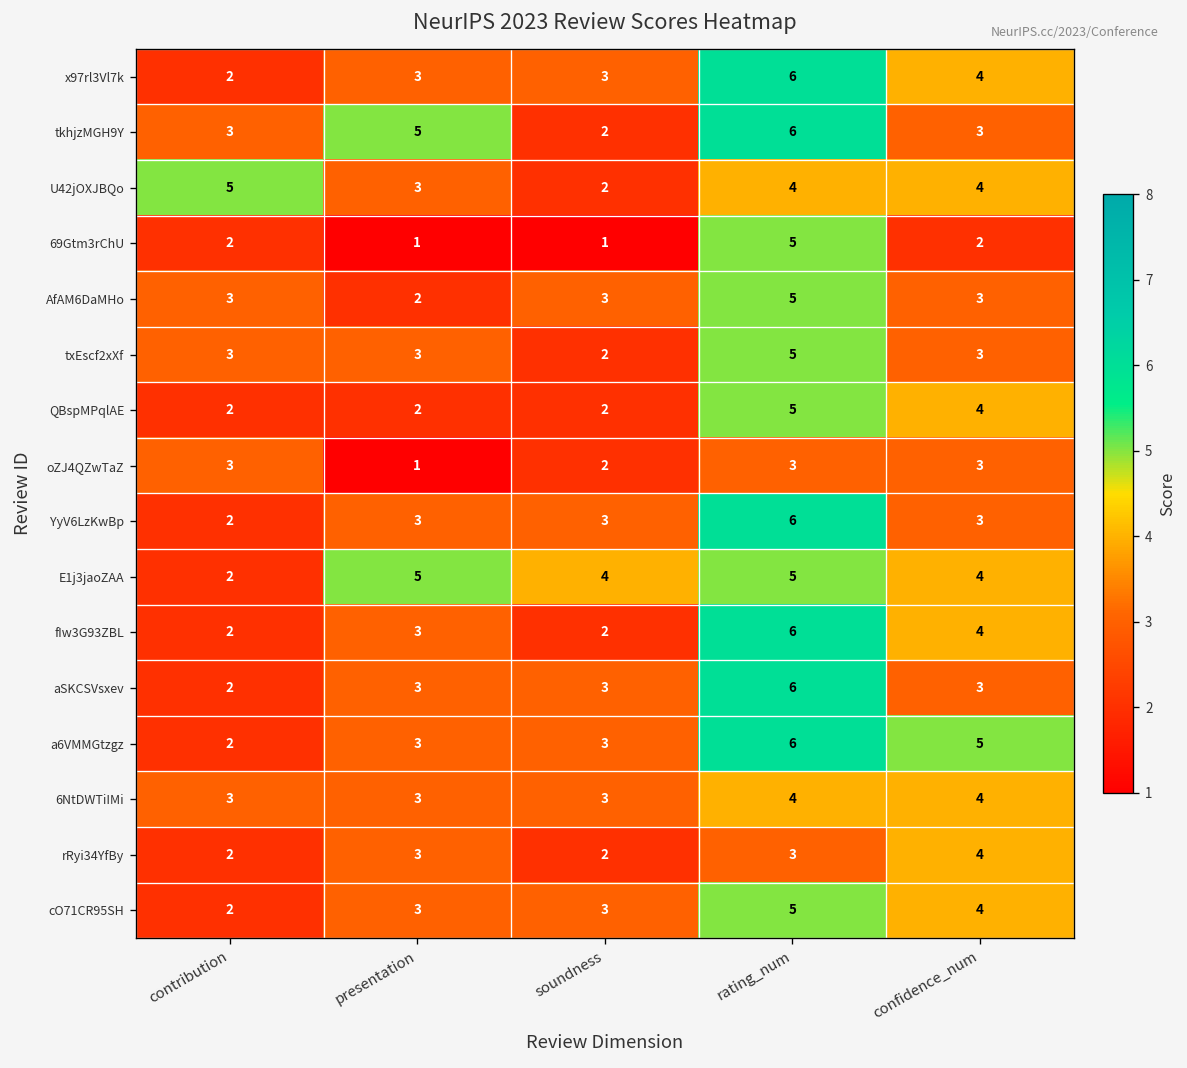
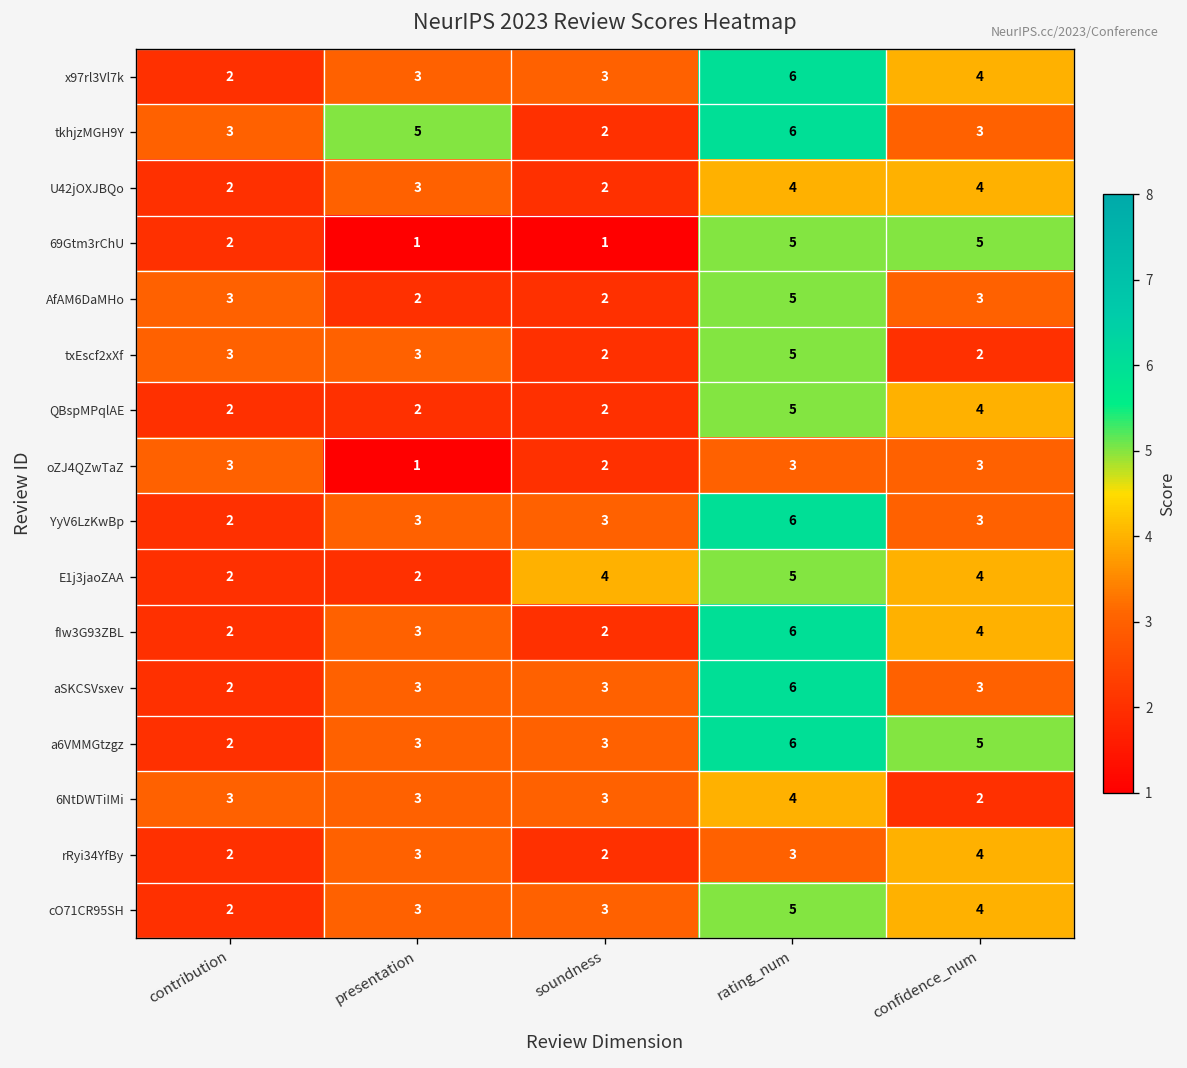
U42jOXJBQo, contribution: 5 -> 2
69Gtm3rChU, confidence_num: 2 -> 5
AfAM6DaMHo, soundness: 3 -> 2
txEscf2xXf, confidence_num: 3 -> 2
E1j3jaoZAA, presentation: 5 -> 2
6NtDWTiIMi, confidence_num: 4 -> 2
